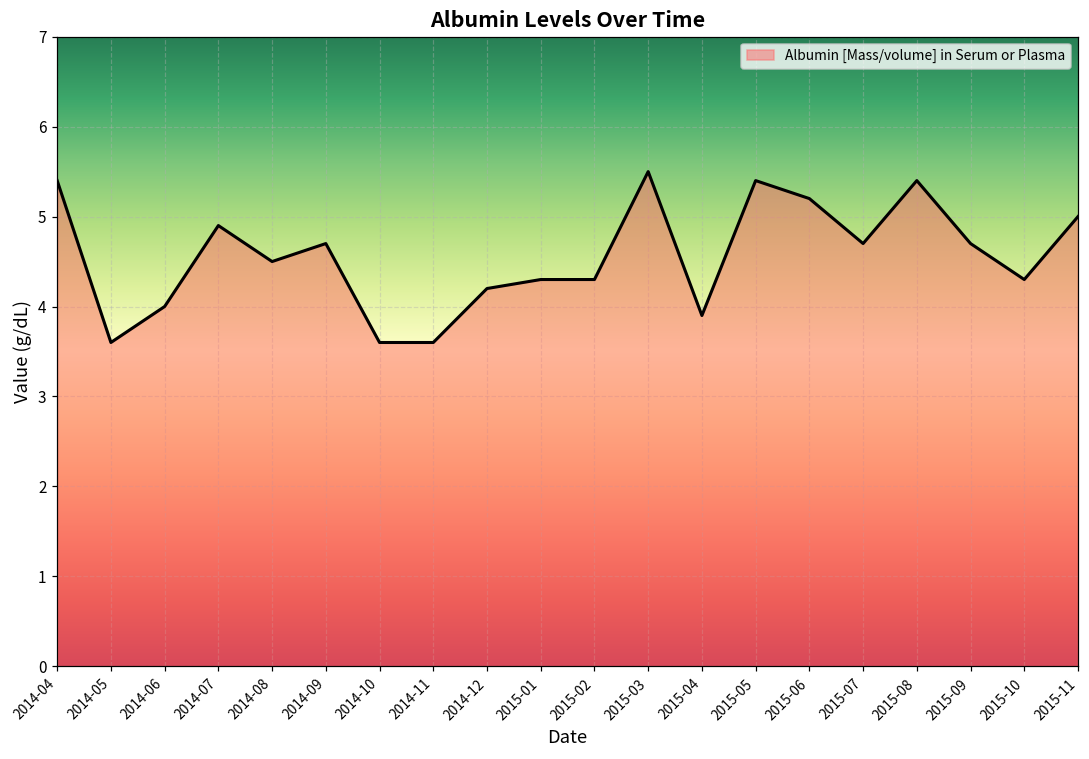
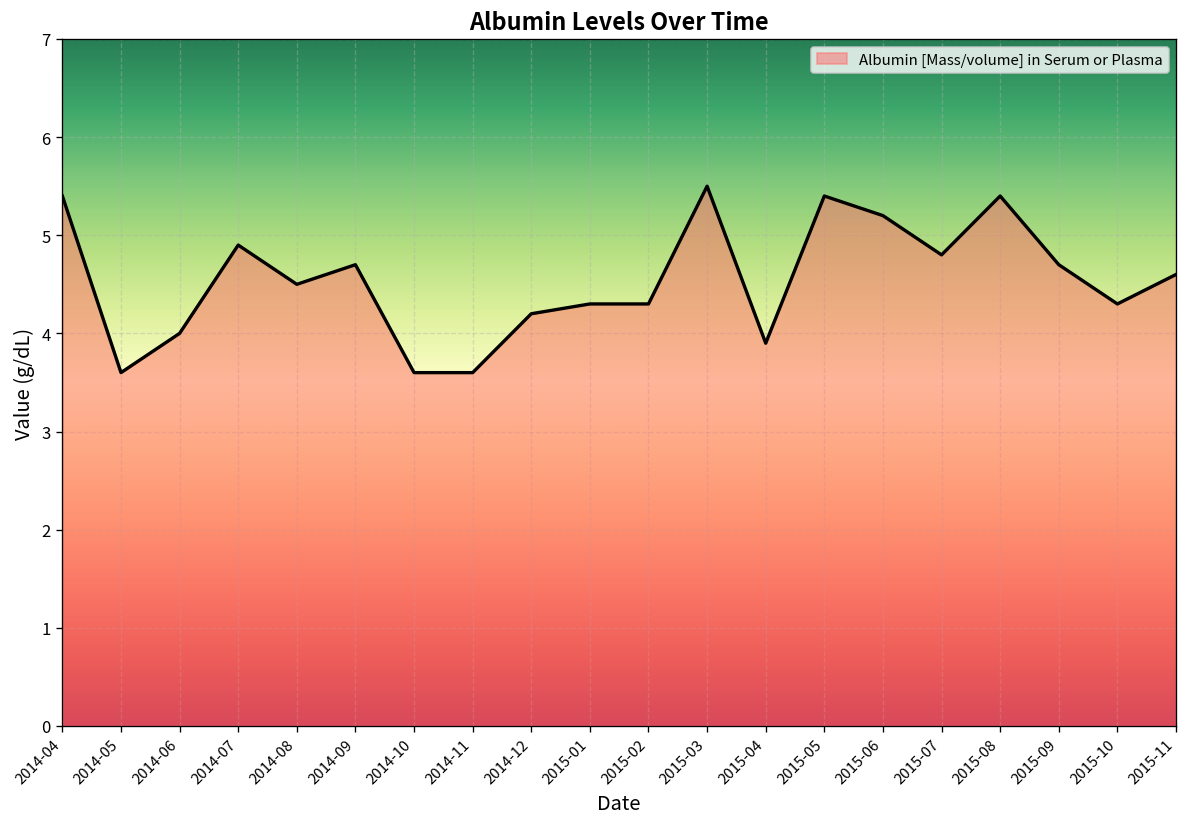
2015-07: 4.7 -> 4.8
2015-11: 5.0 -> 4.6
